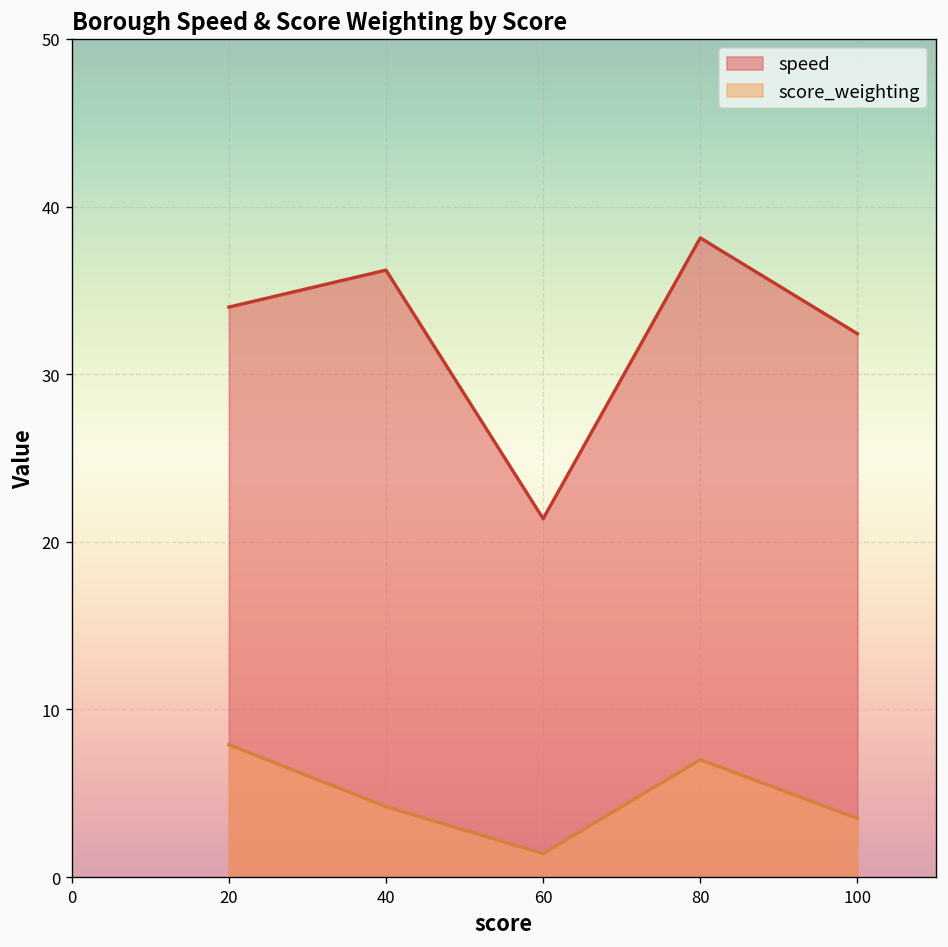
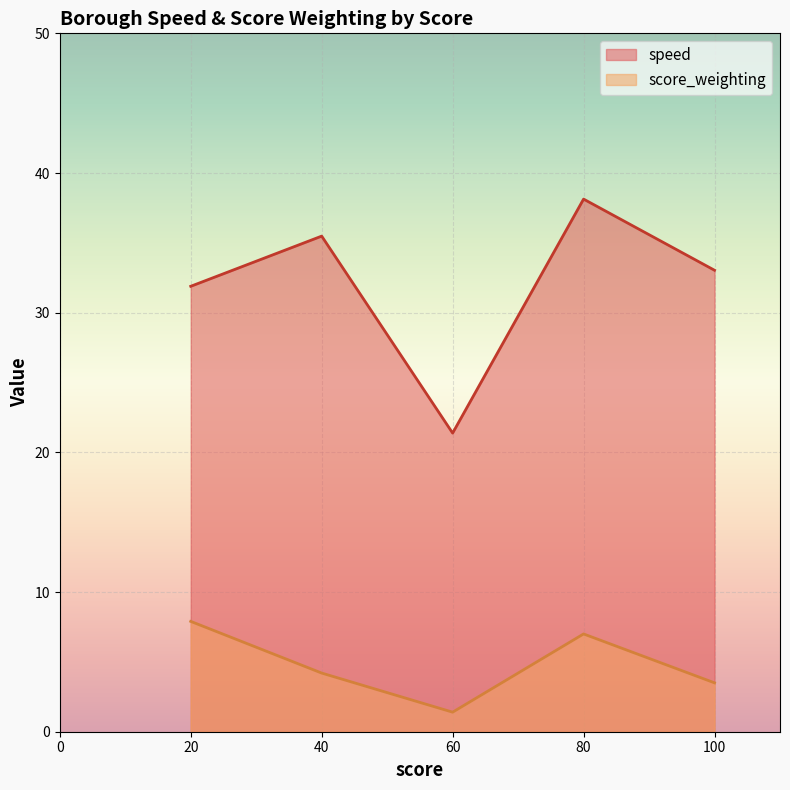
speed, 20: 34.0 -> 31.9
speed, 40: 36.2 -> 35.5
speed, 100: 32.4 -> 33.0
